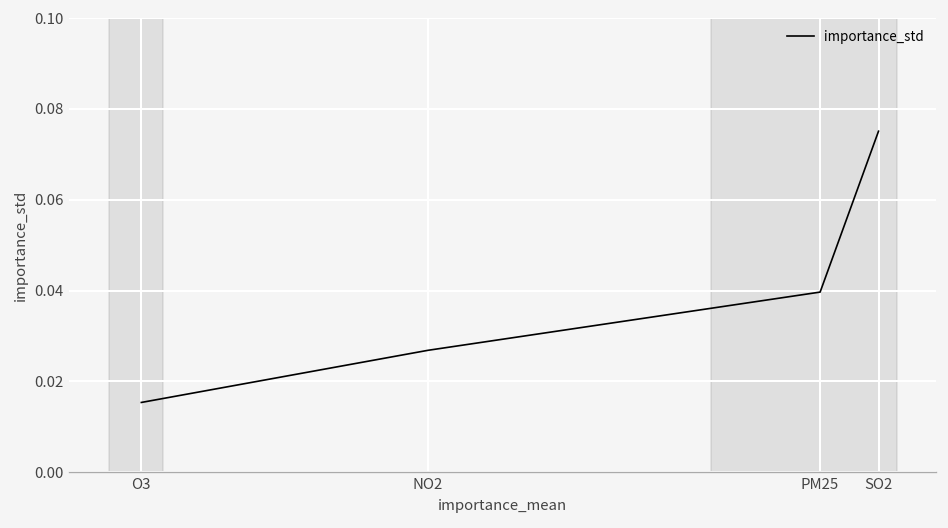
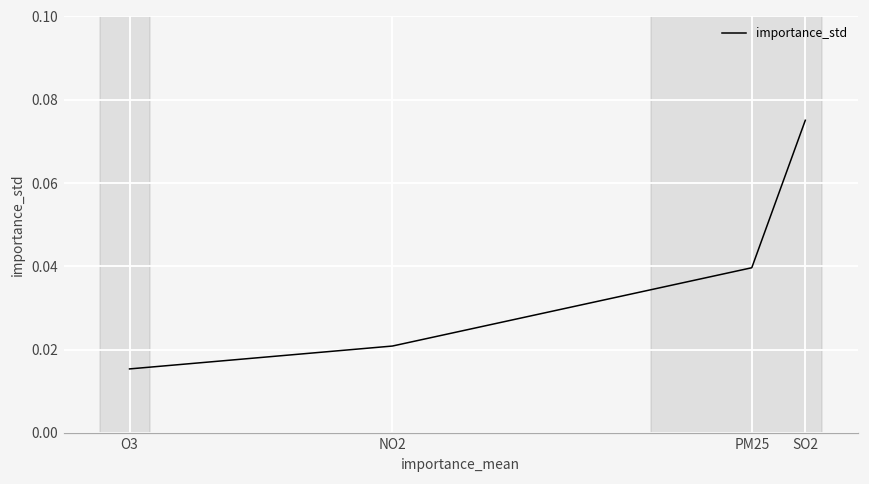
NO2: 0.027 -> 0.021
